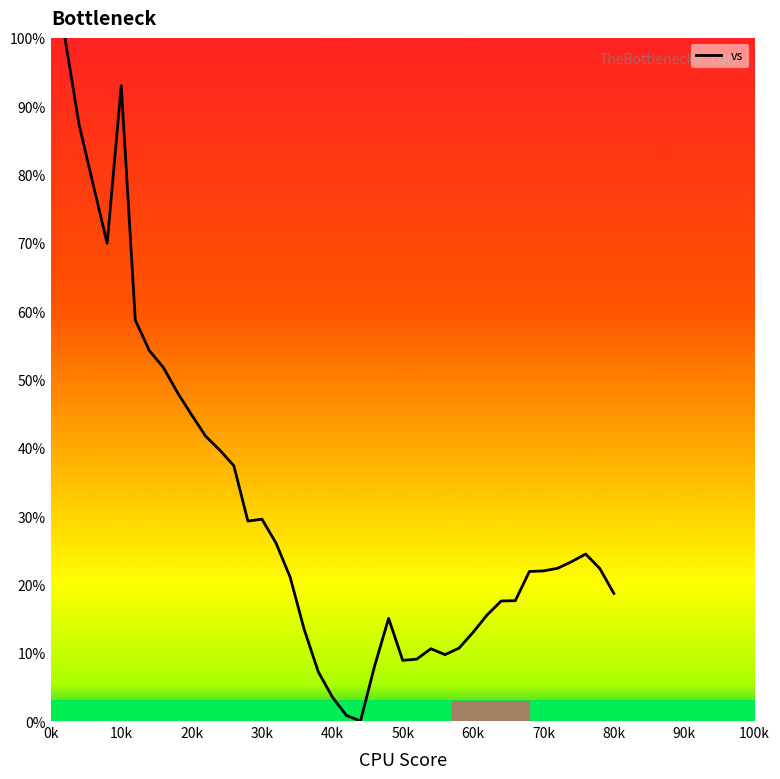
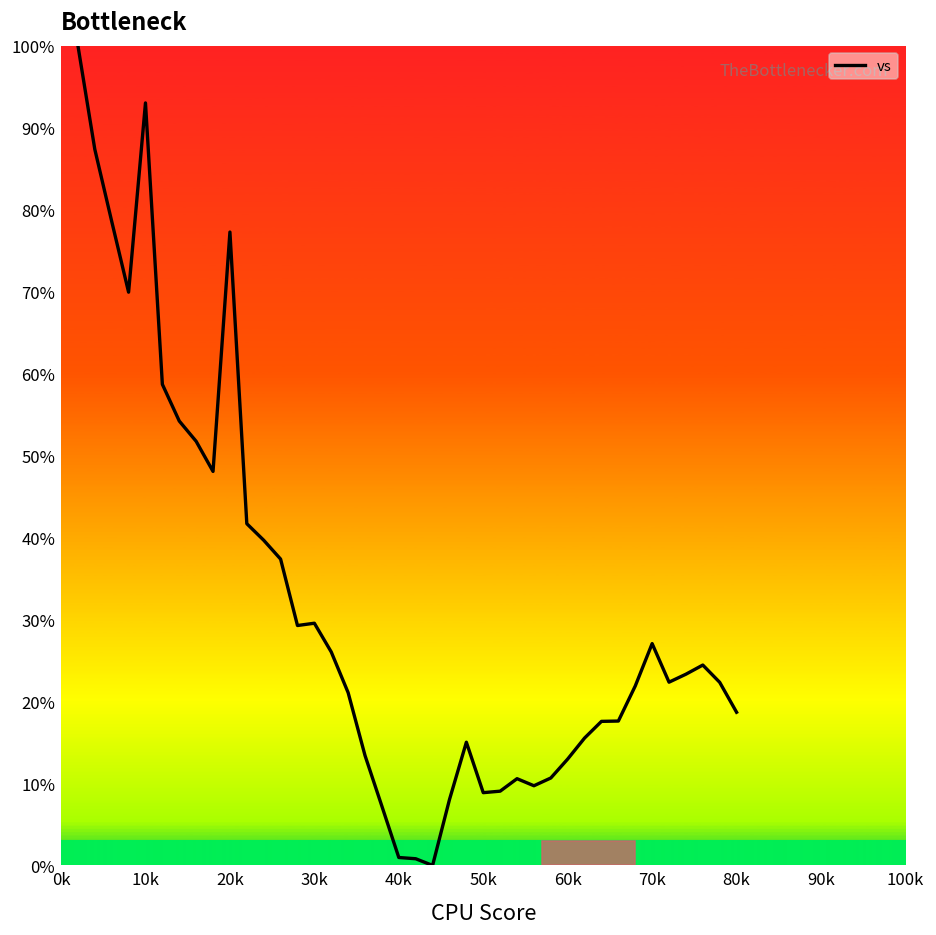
20k: 45% -> 77%
40k: 4% -> 1%
70k: 22% -> 27%
